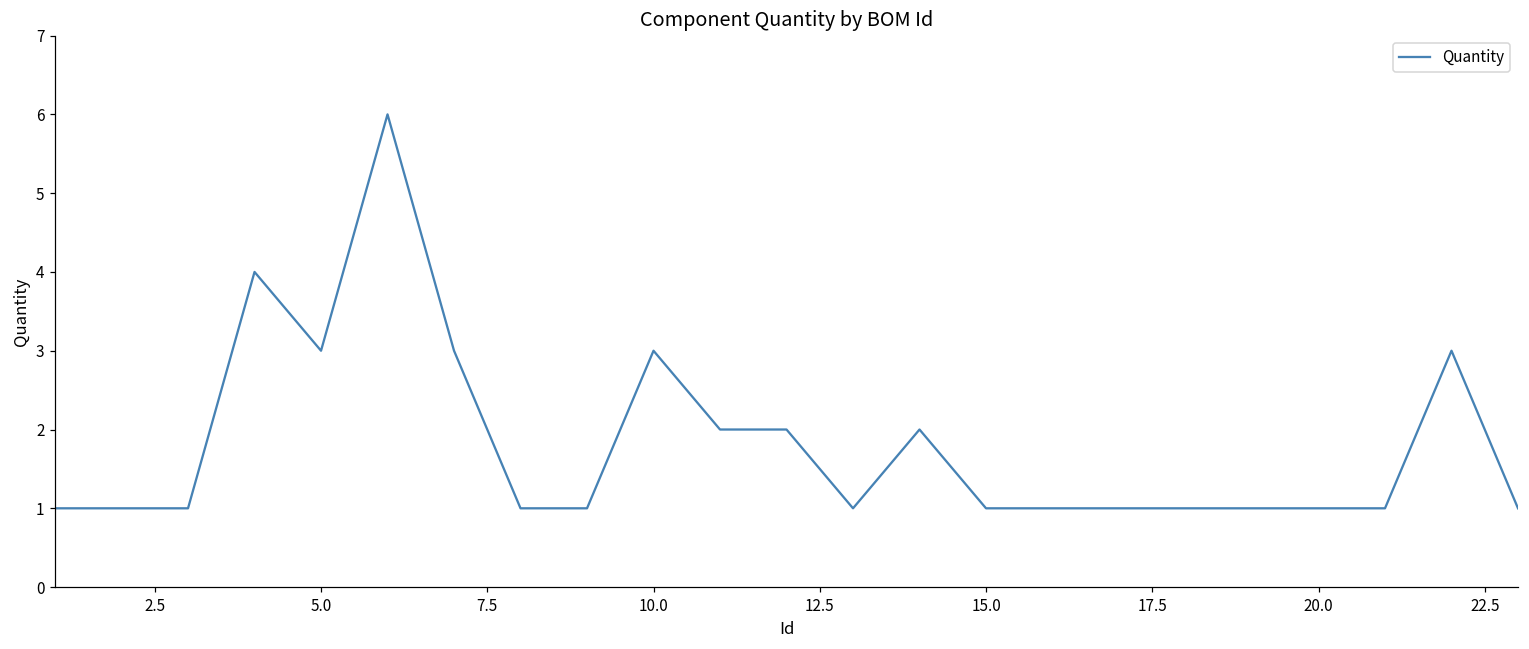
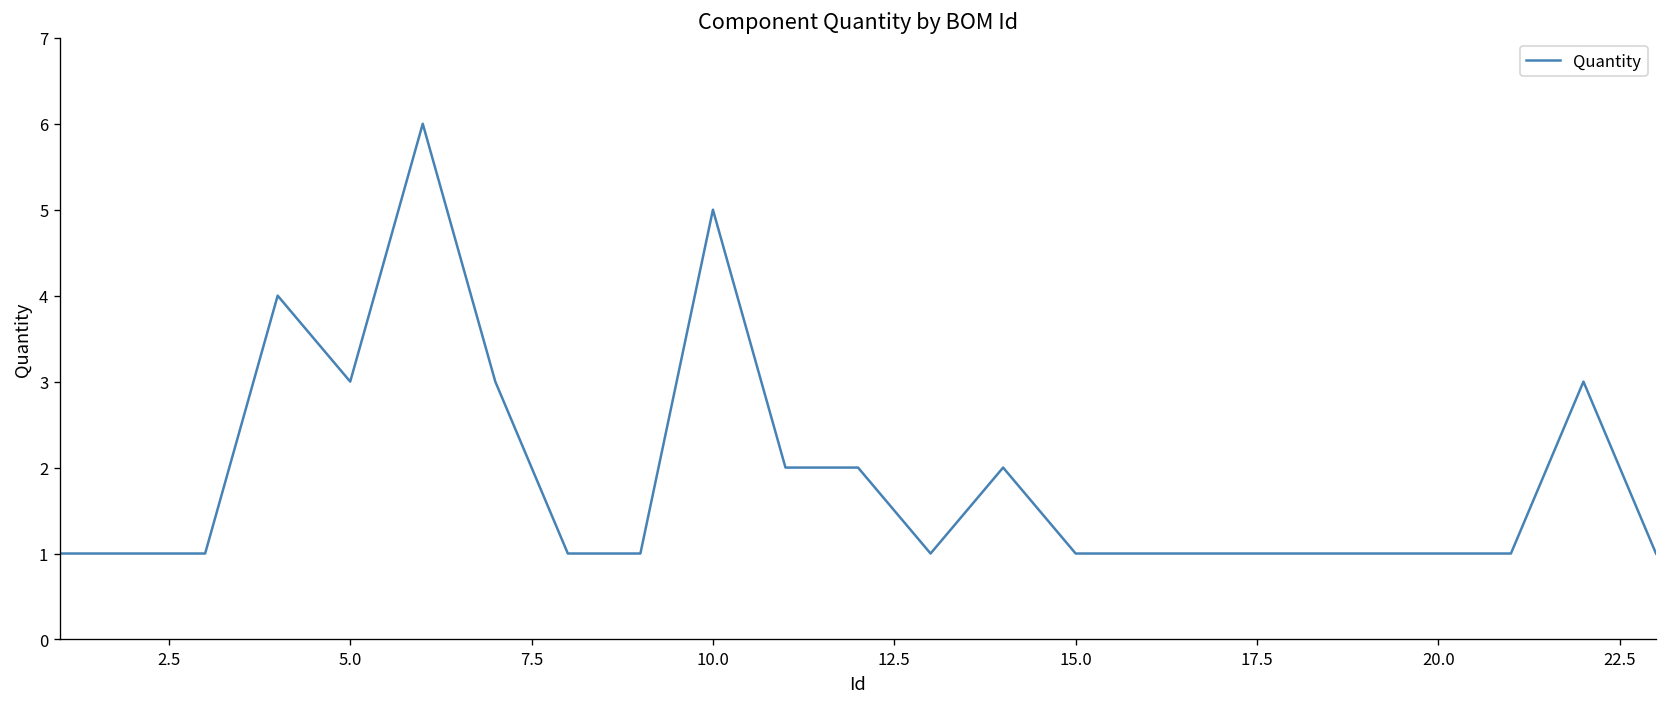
10.0: 3 -> 5
